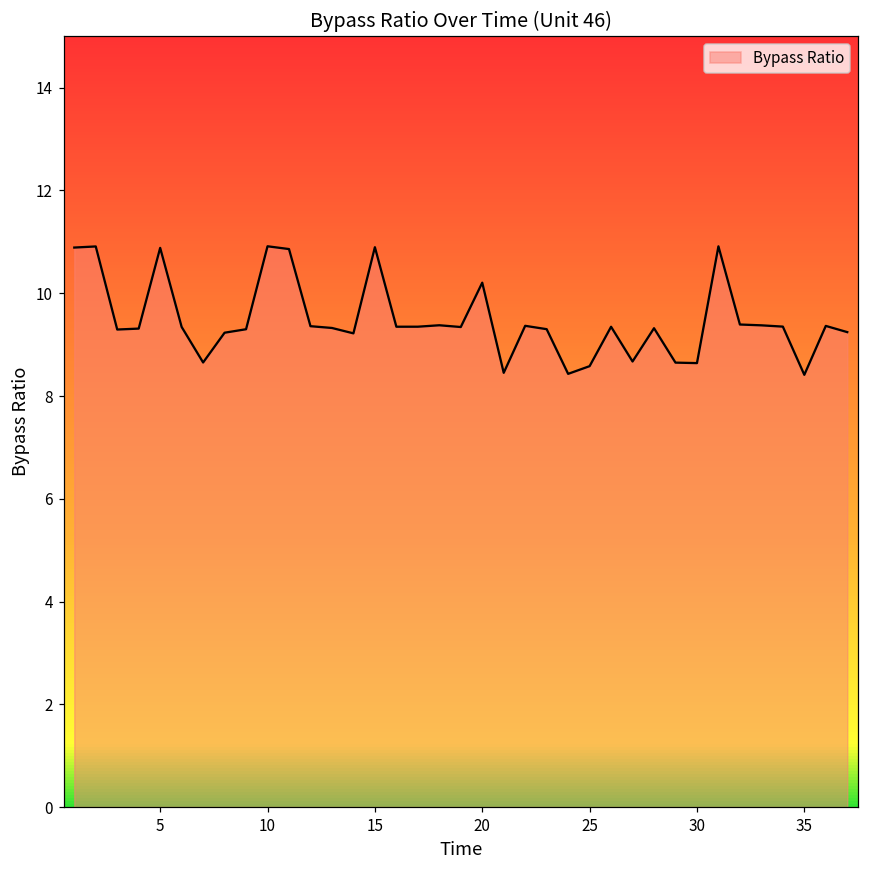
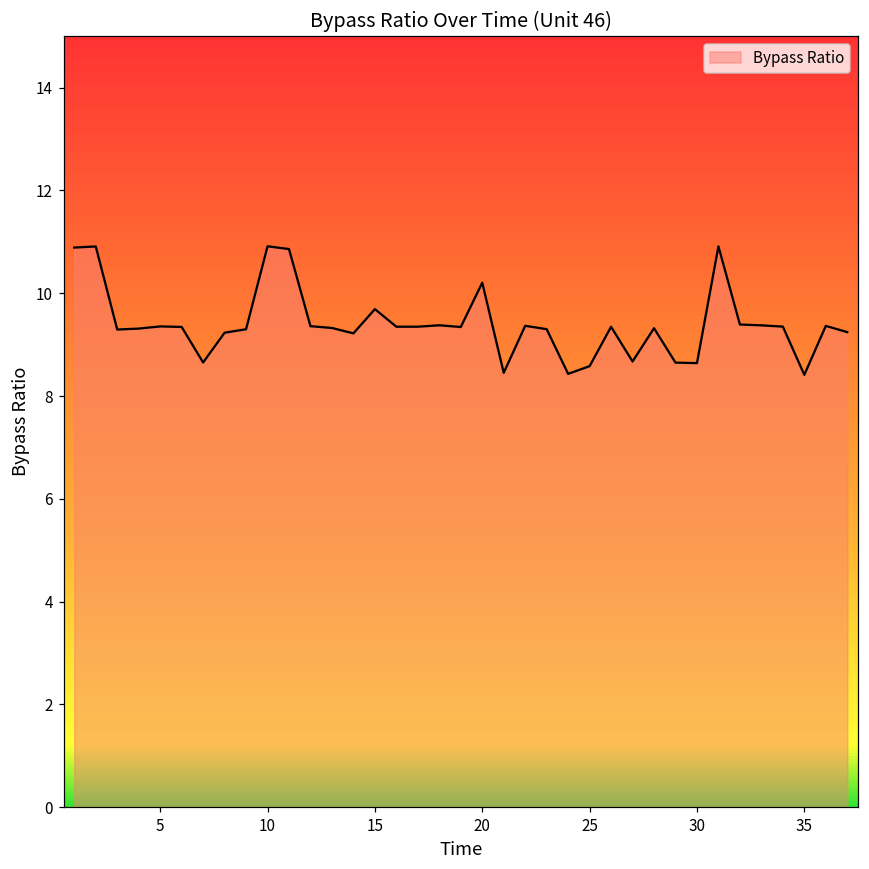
5: 10.9 -> 9.4
15: 10.9 -> 9.7
